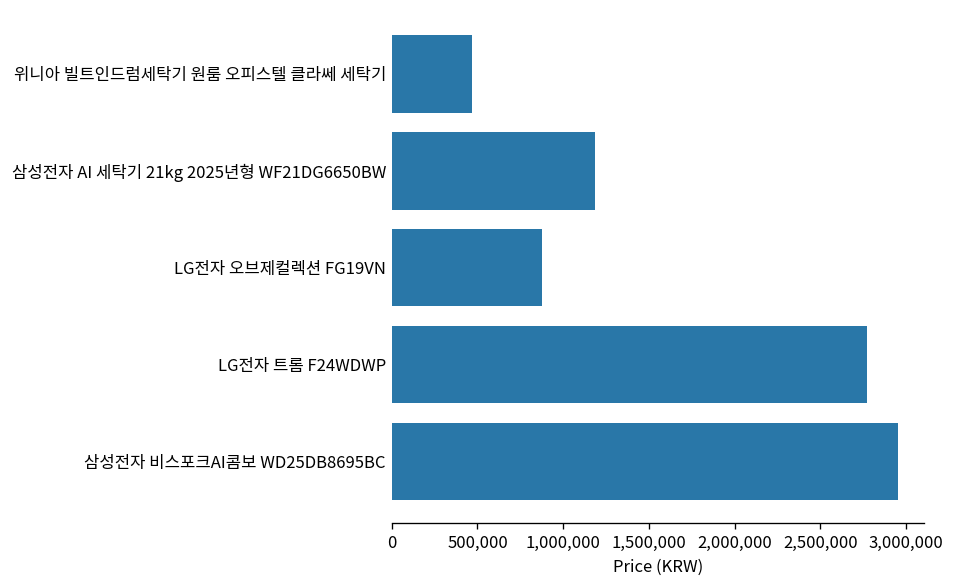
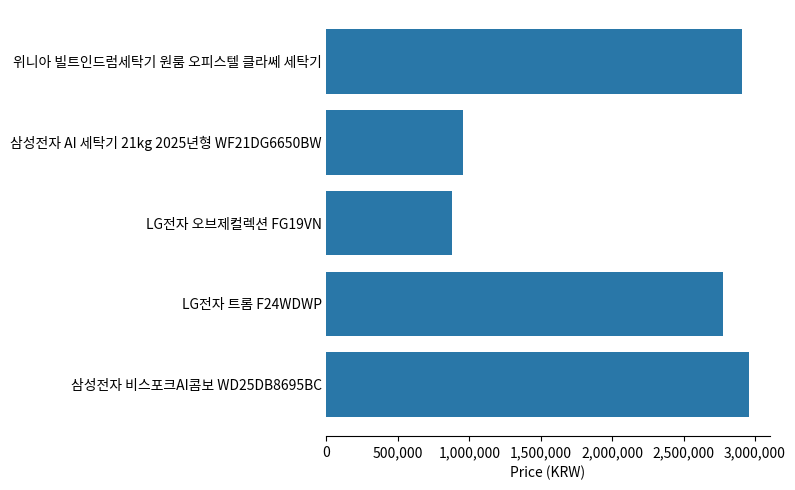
위니아 빌트인드럼세탁기 원룸 오피스텔 클라쎄 세탁기: 470,000 -> 2,910,000
삼성전자 AI 세탁기 21kg 2025년형 WF21DG6650BW: 1,190,000 -> 960,000
